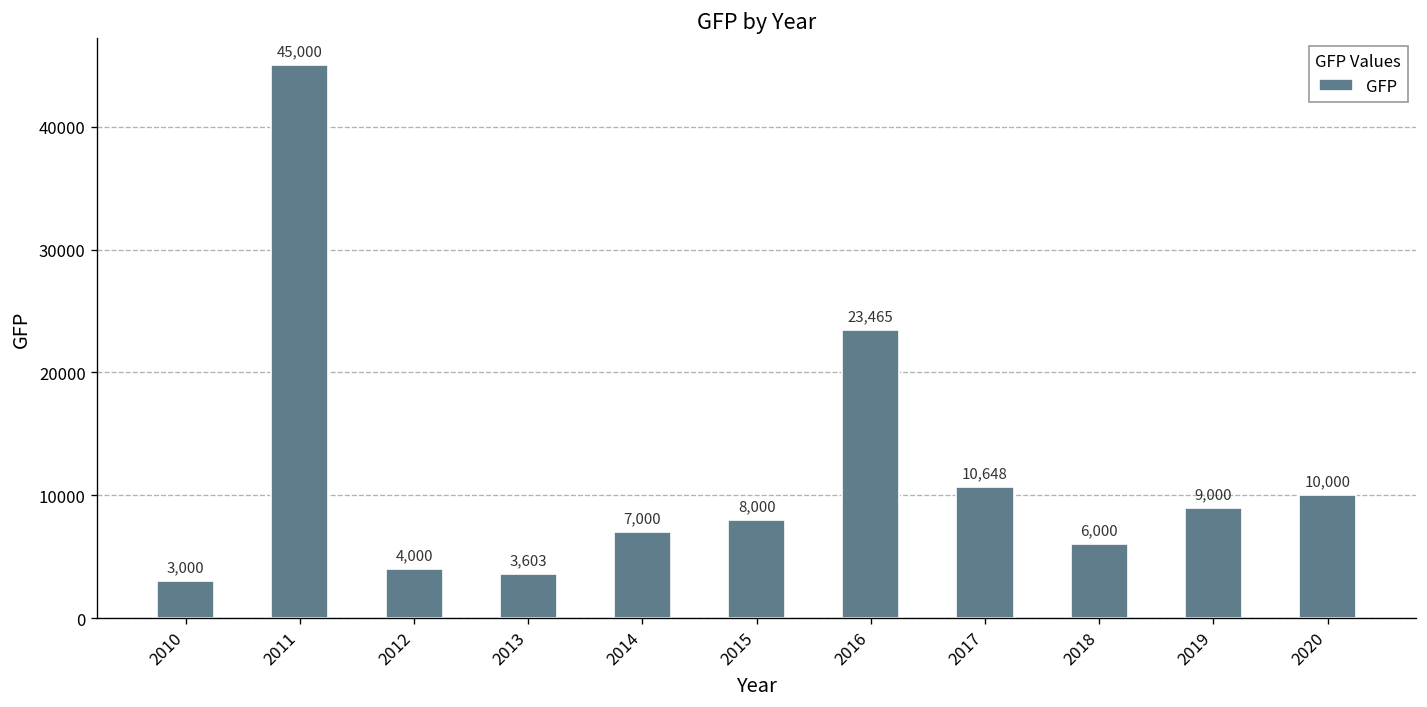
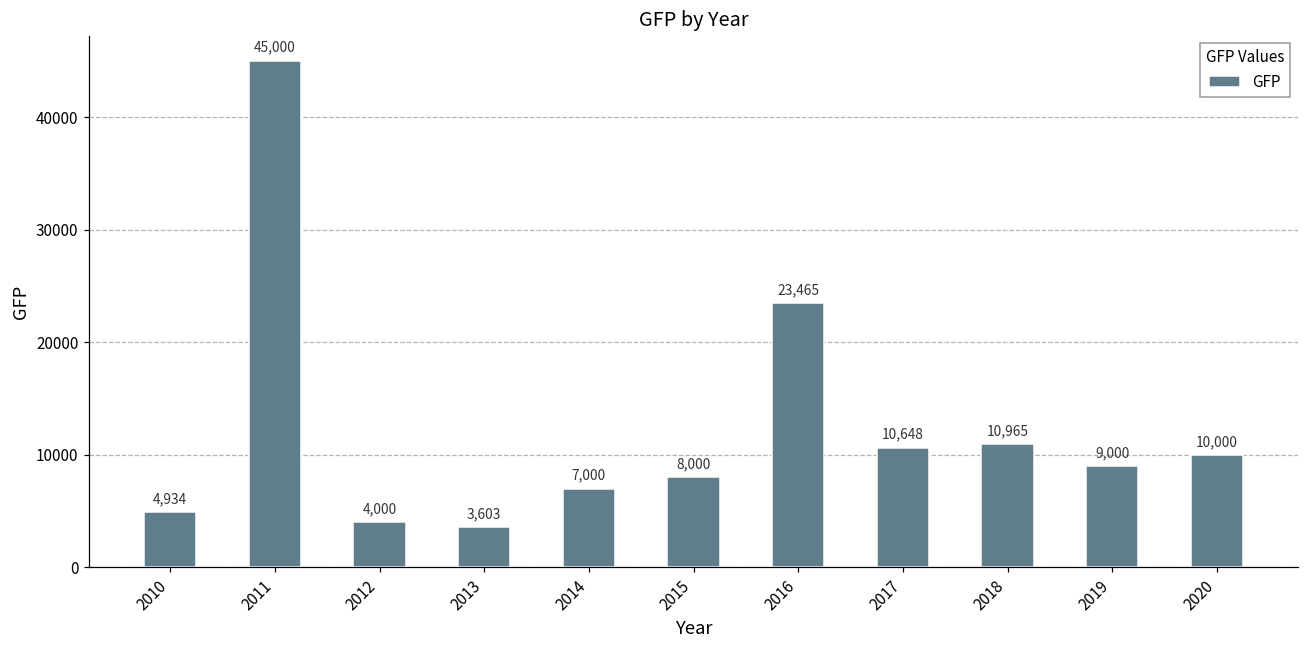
2010: 3,000 -> 4,934
2018: 6,000 -> 10,965
